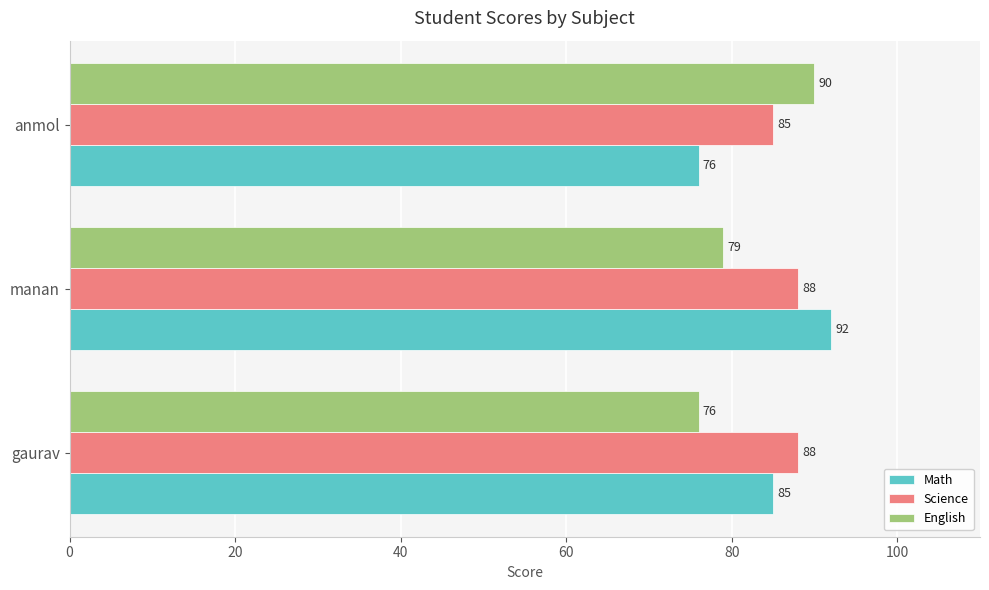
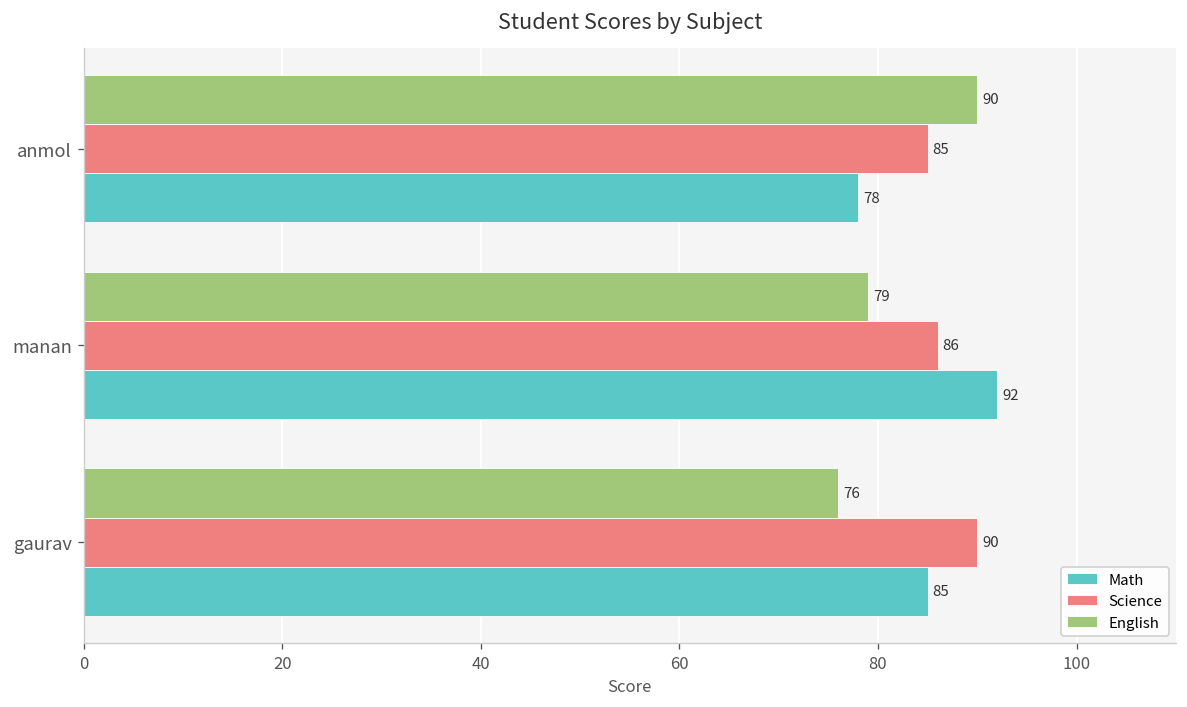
Math, anmol: 76 -> 78
Science, manan: 88 -> 86
Science, gaurav: 88 -> 90
